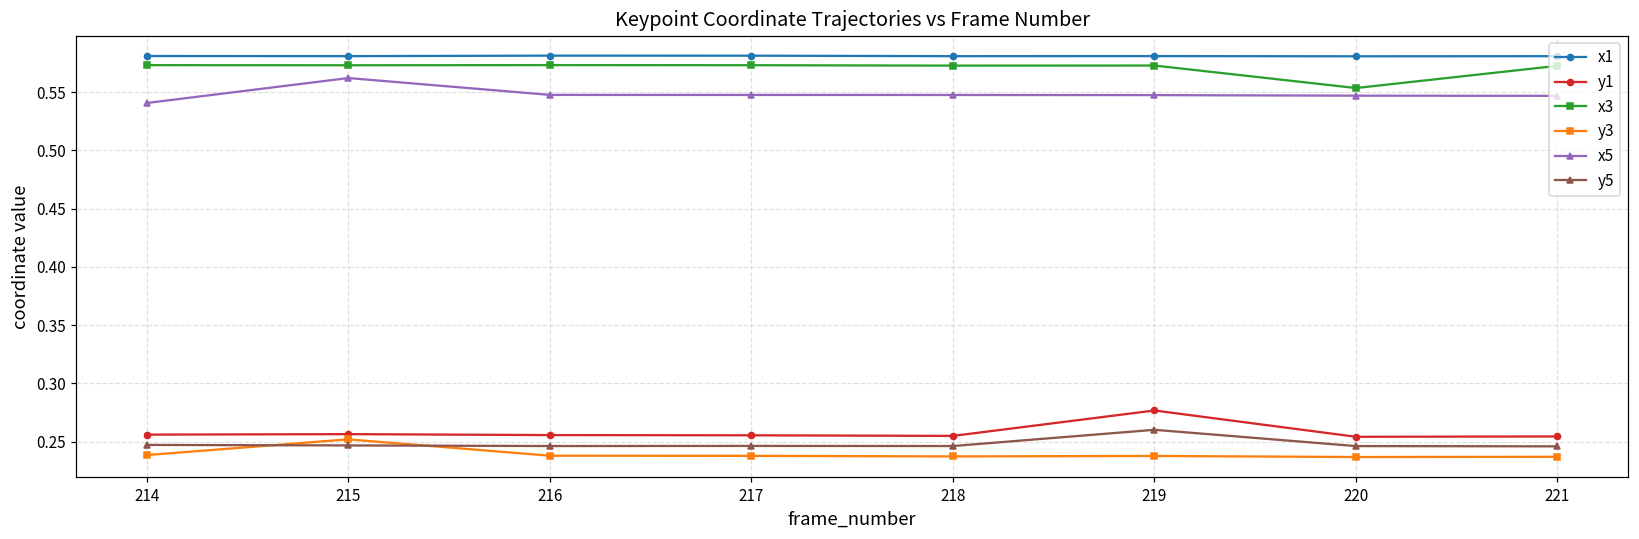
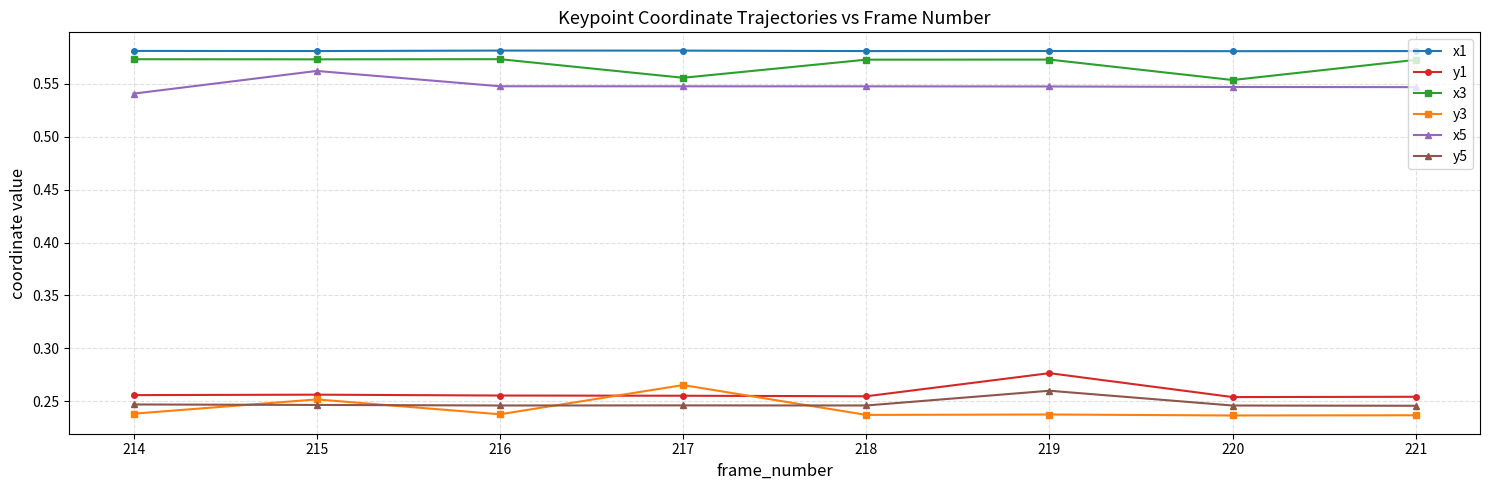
x3, 217: 0.573 -> 0.556
y3, 217: 0.238 -> 0.265
